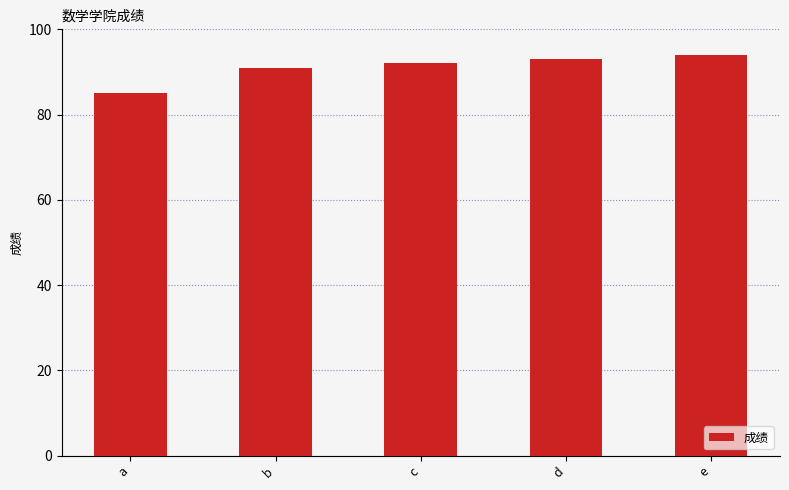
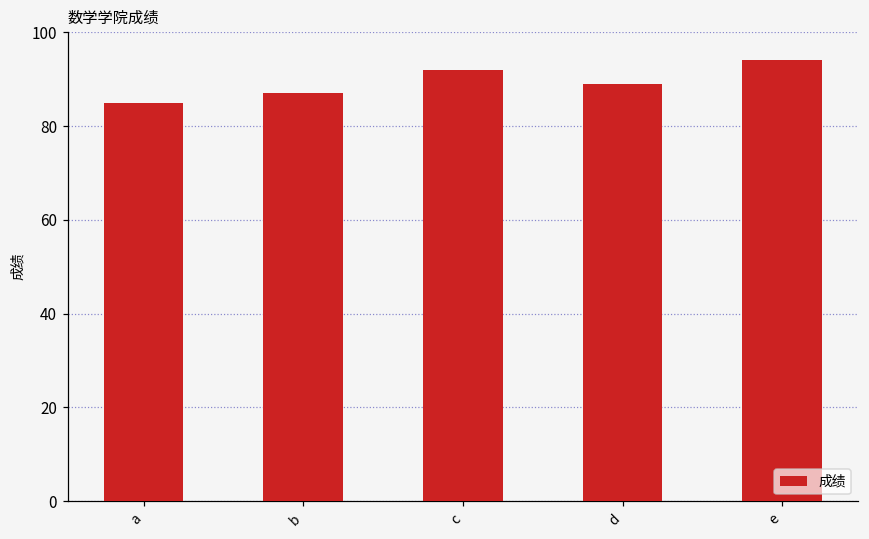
b: 91 -> 87
d: 93 -> 89
